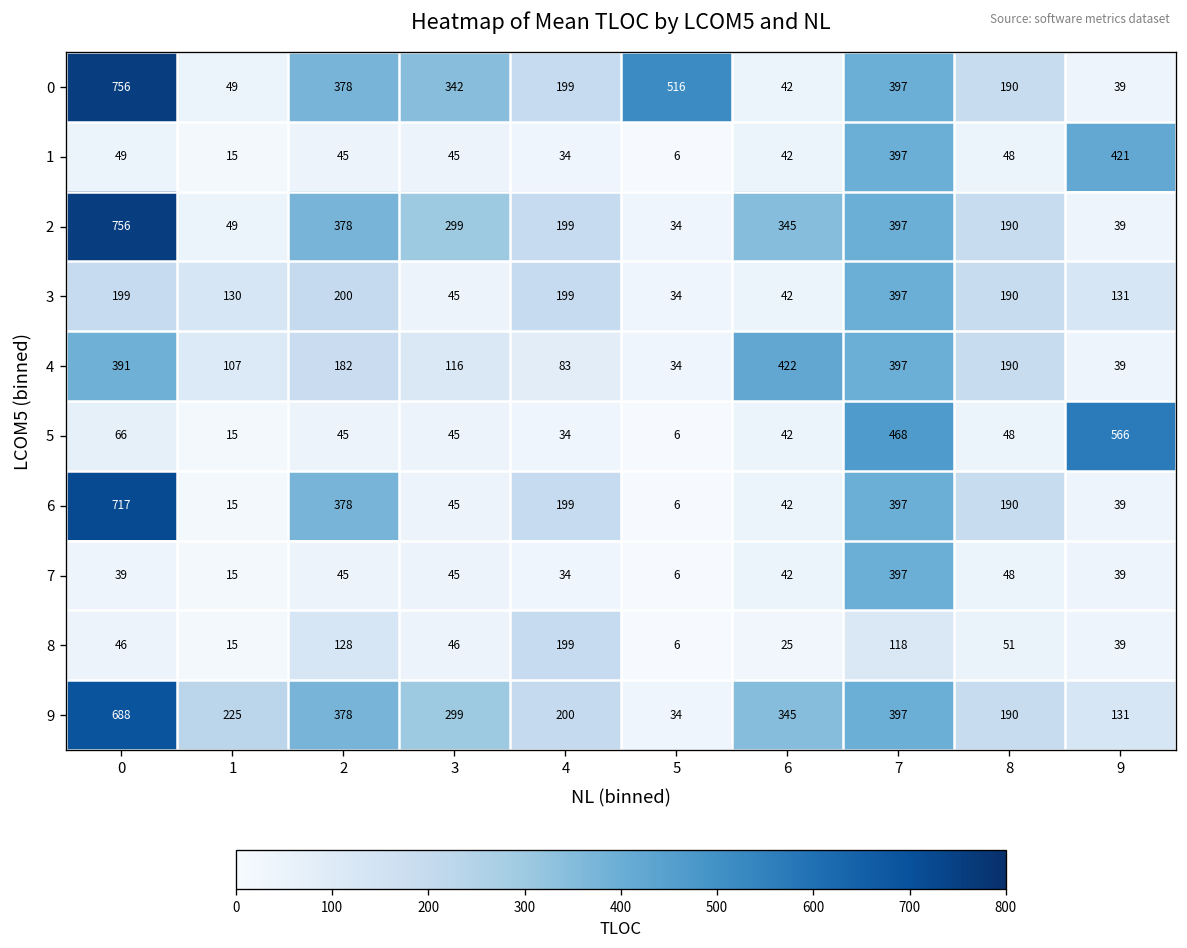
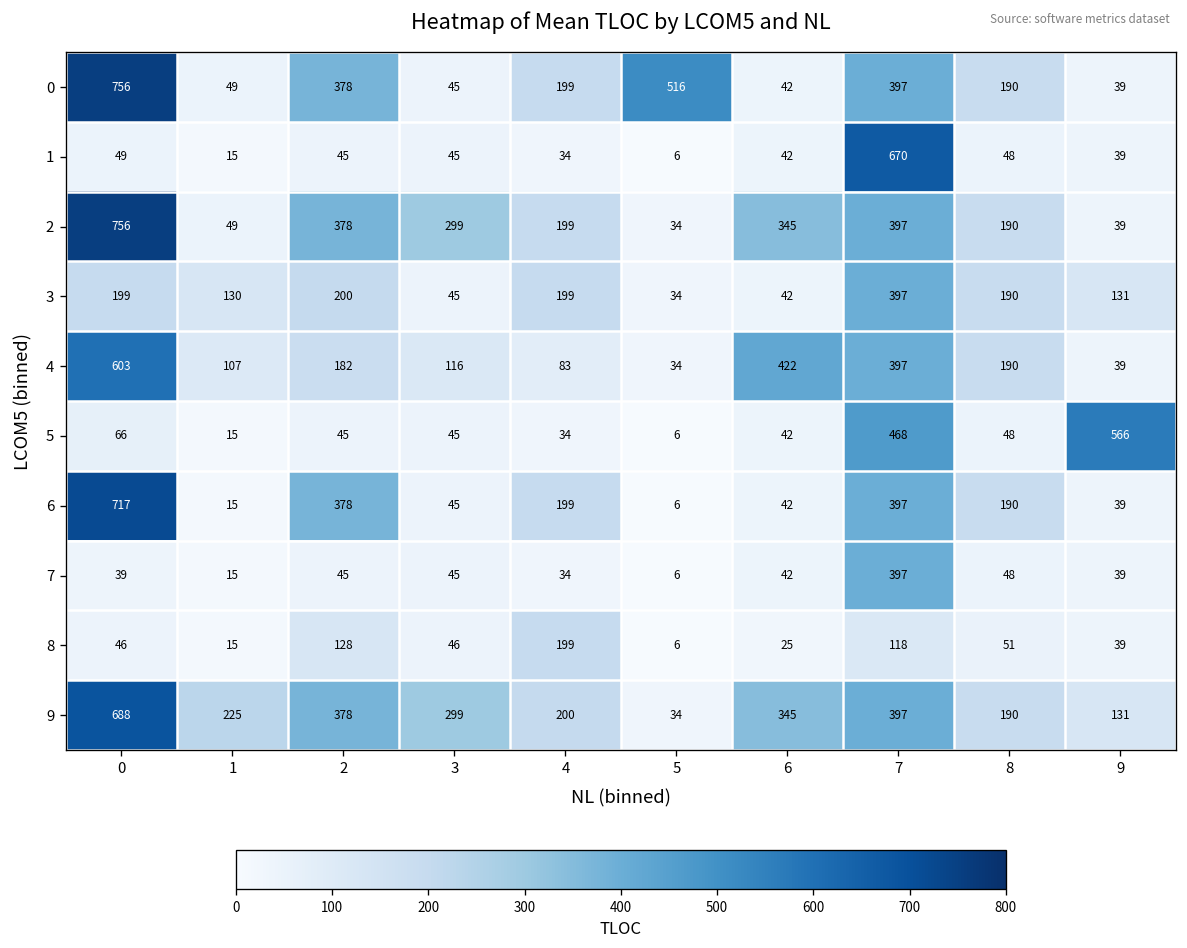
0, 3: 342 -> 45
1, 7: 397 -> 670
1, 9: 421 -> 39
4, 0: 391 -> 603
